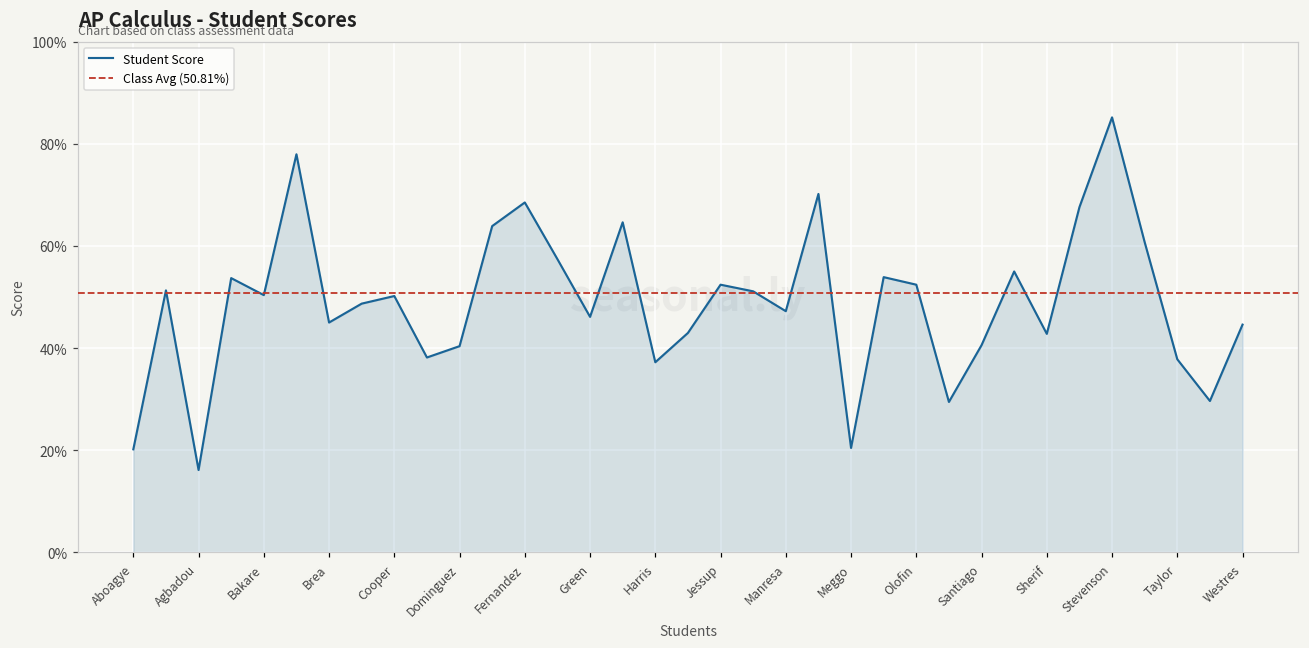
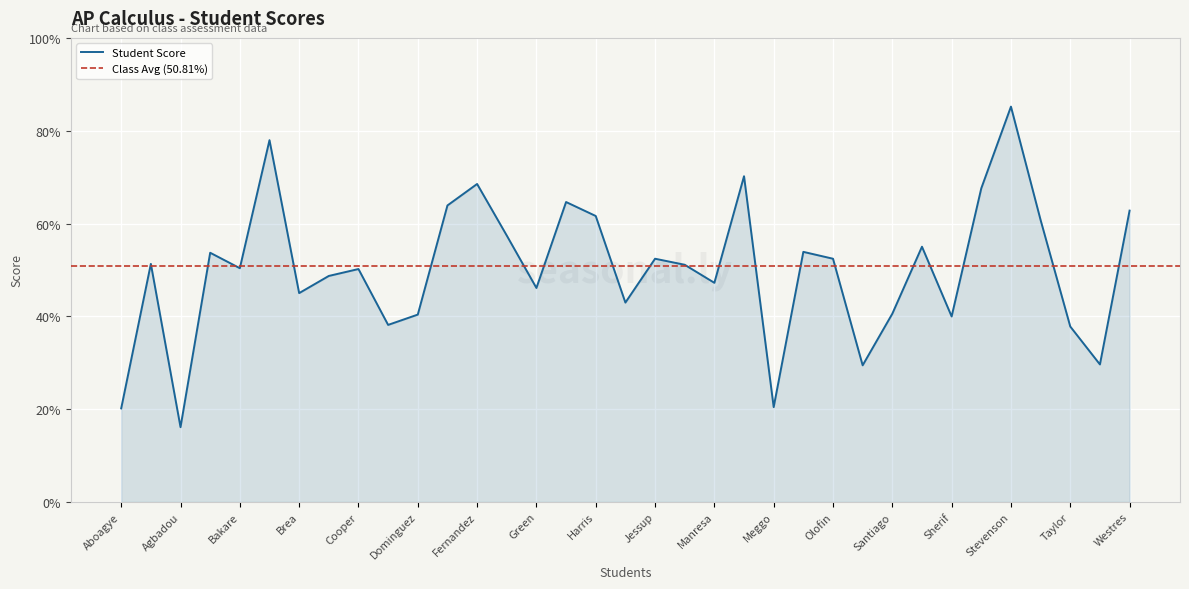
Harris: 37% -> 62%
Sherif: 43% -> 40%
Westres: 45% -> 63%
